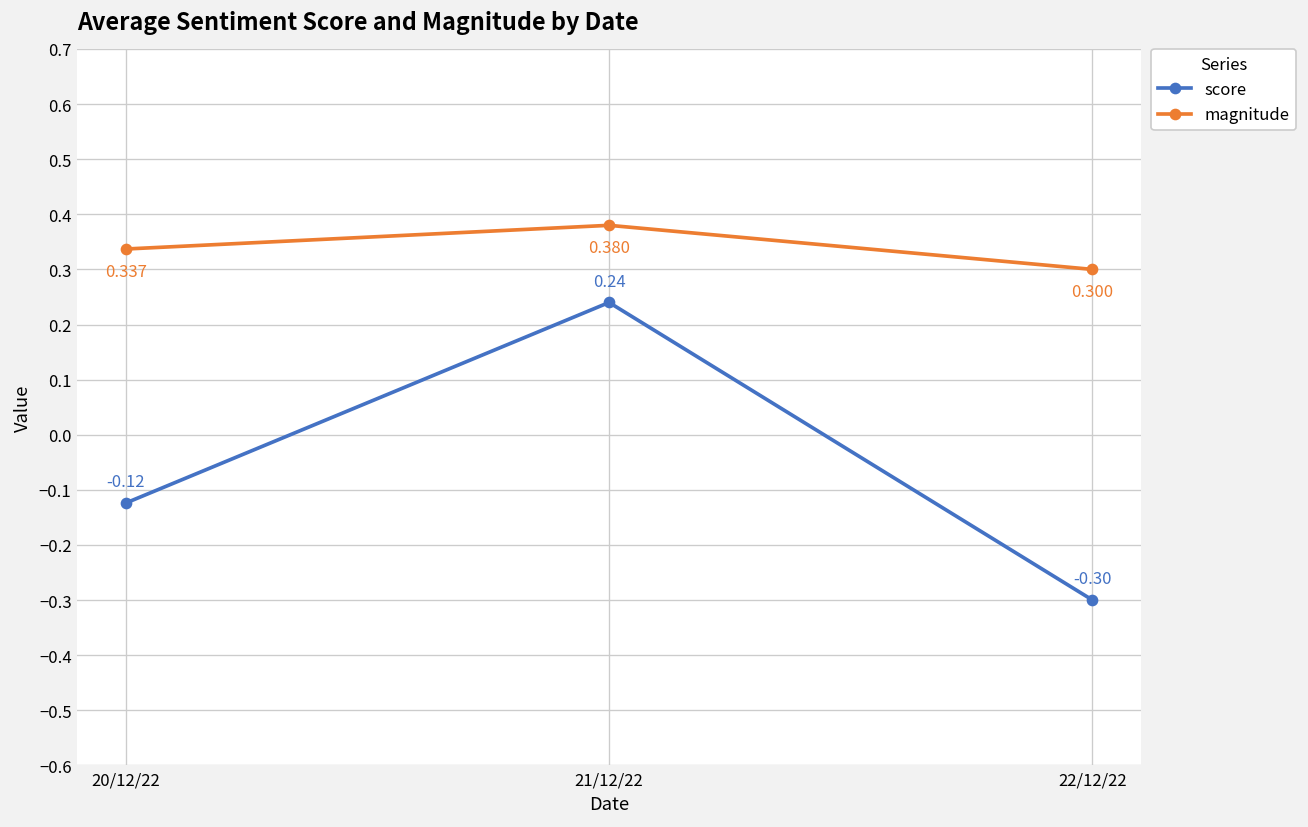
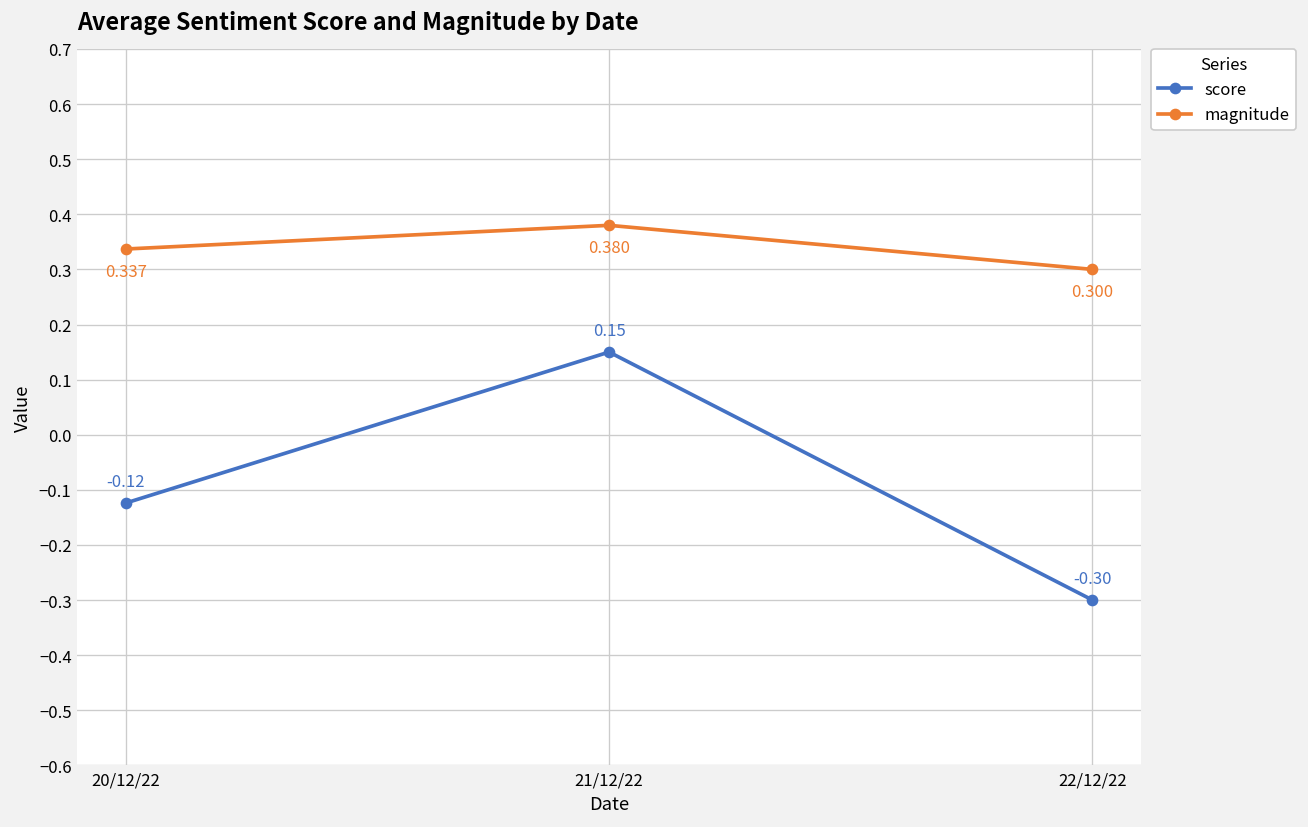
score, 21/12/22: 0.24 -> 0.15
